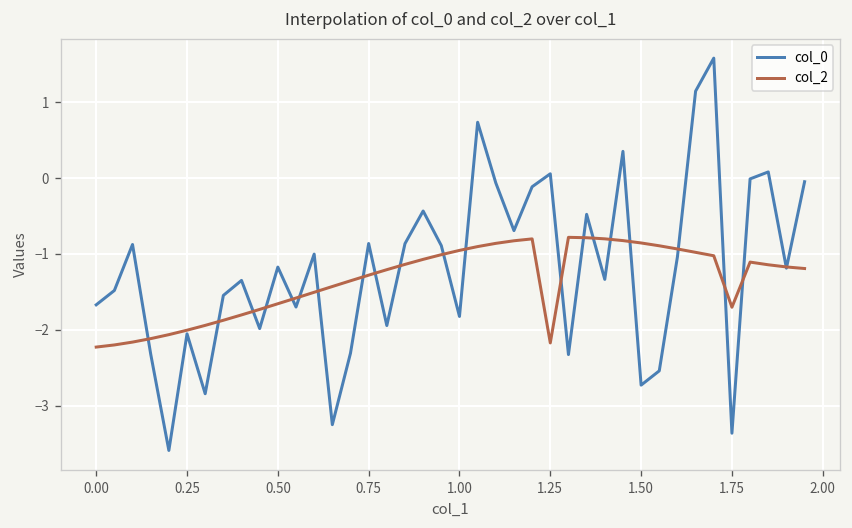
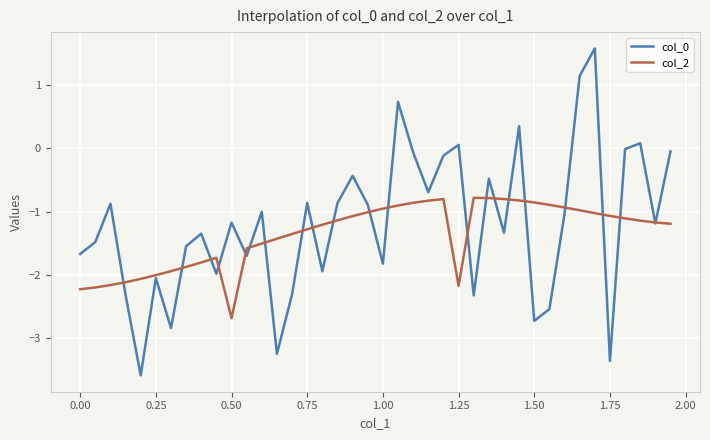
col_2, 0.50: -1.7 -> -2.7
col_2, 1.75: -1.7 -> -1.1
